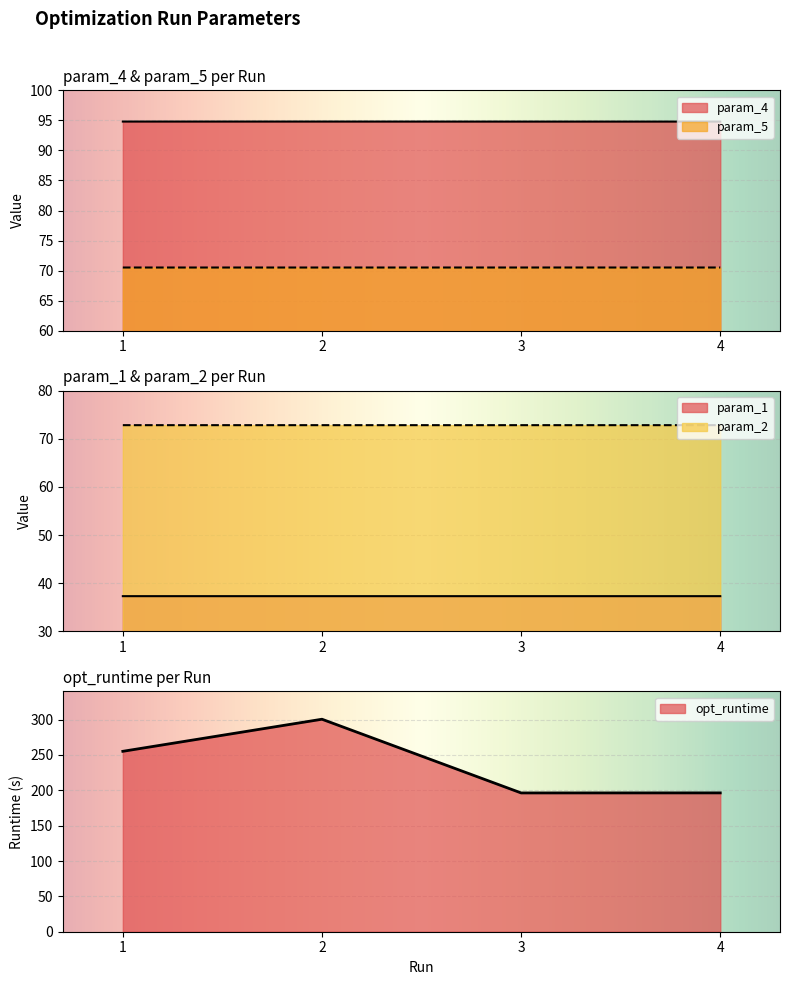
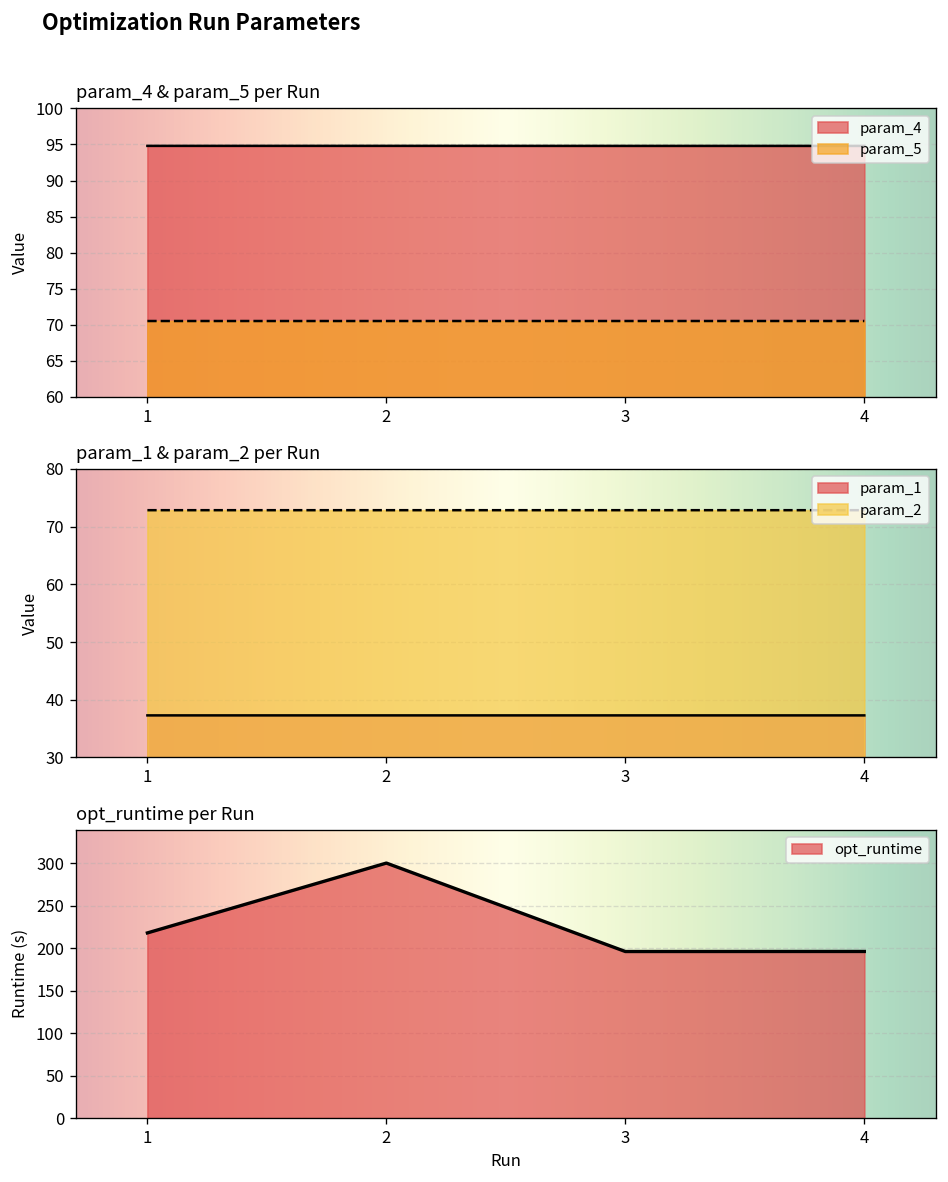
opt_runtime per Run, 1: 260 -> 220
